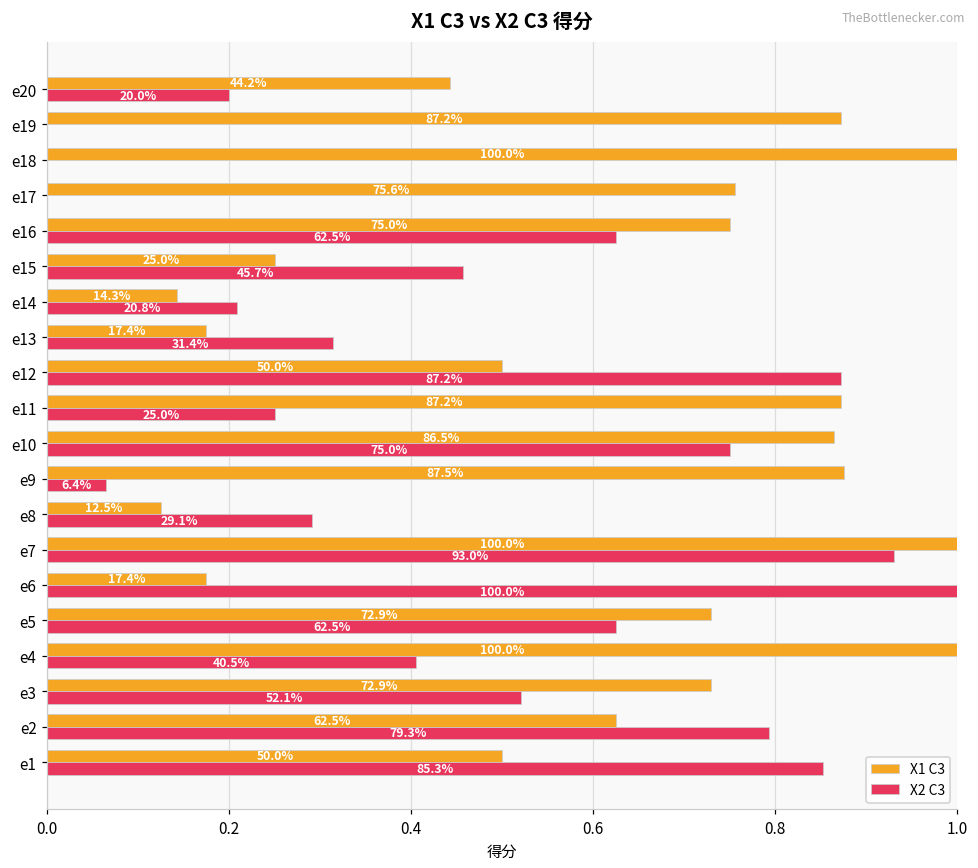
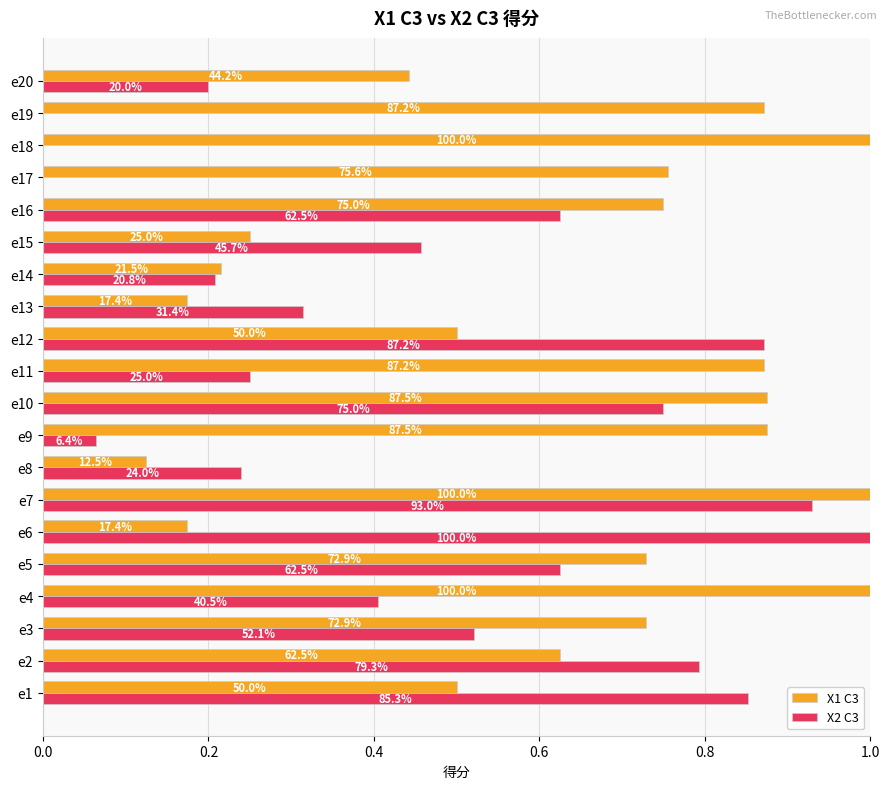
X1 C3, e14: 14.3% -> 21.5%
X1 C3, e10: 86.5% -> 87.5%
X2 C3, e8: 29.1% -> 24.0%
